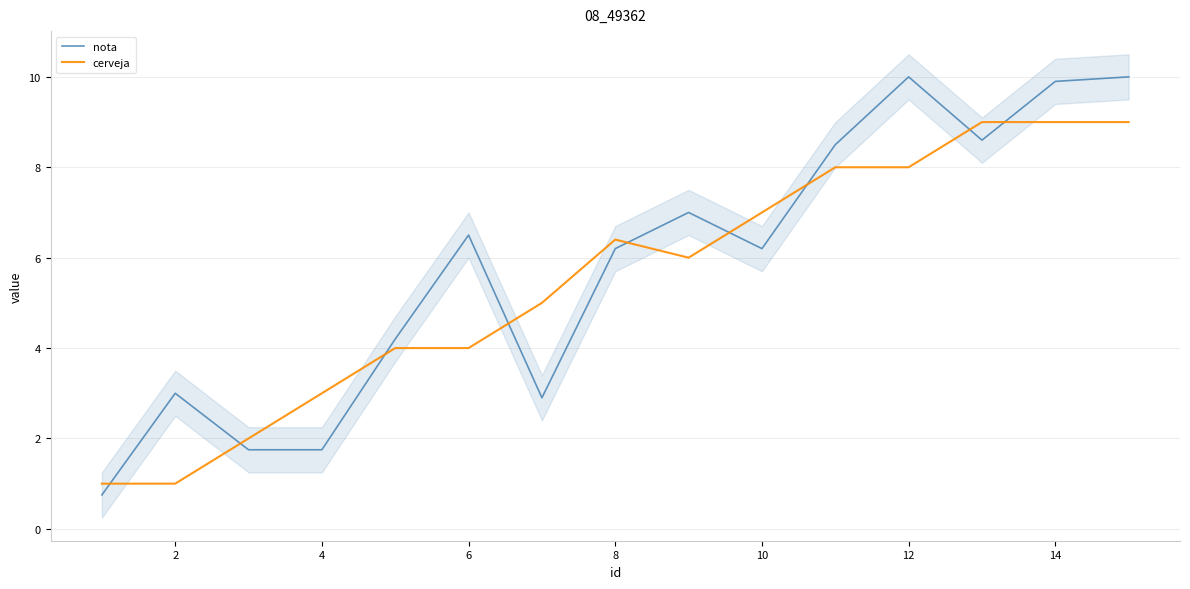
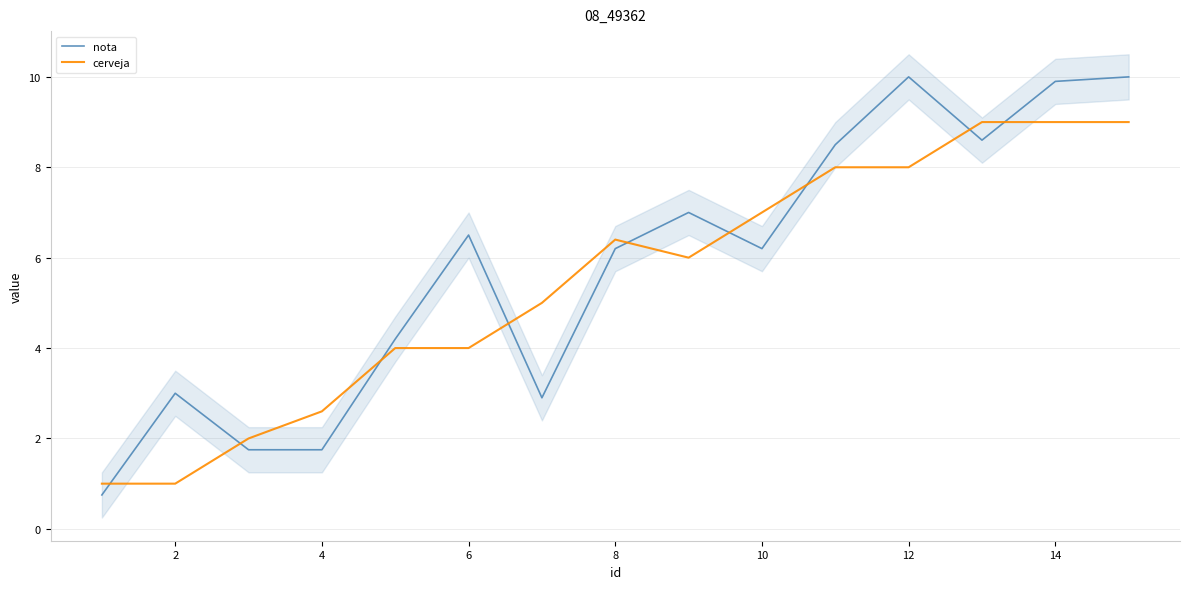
cerveja, 4: 3.0 -> 2.6
